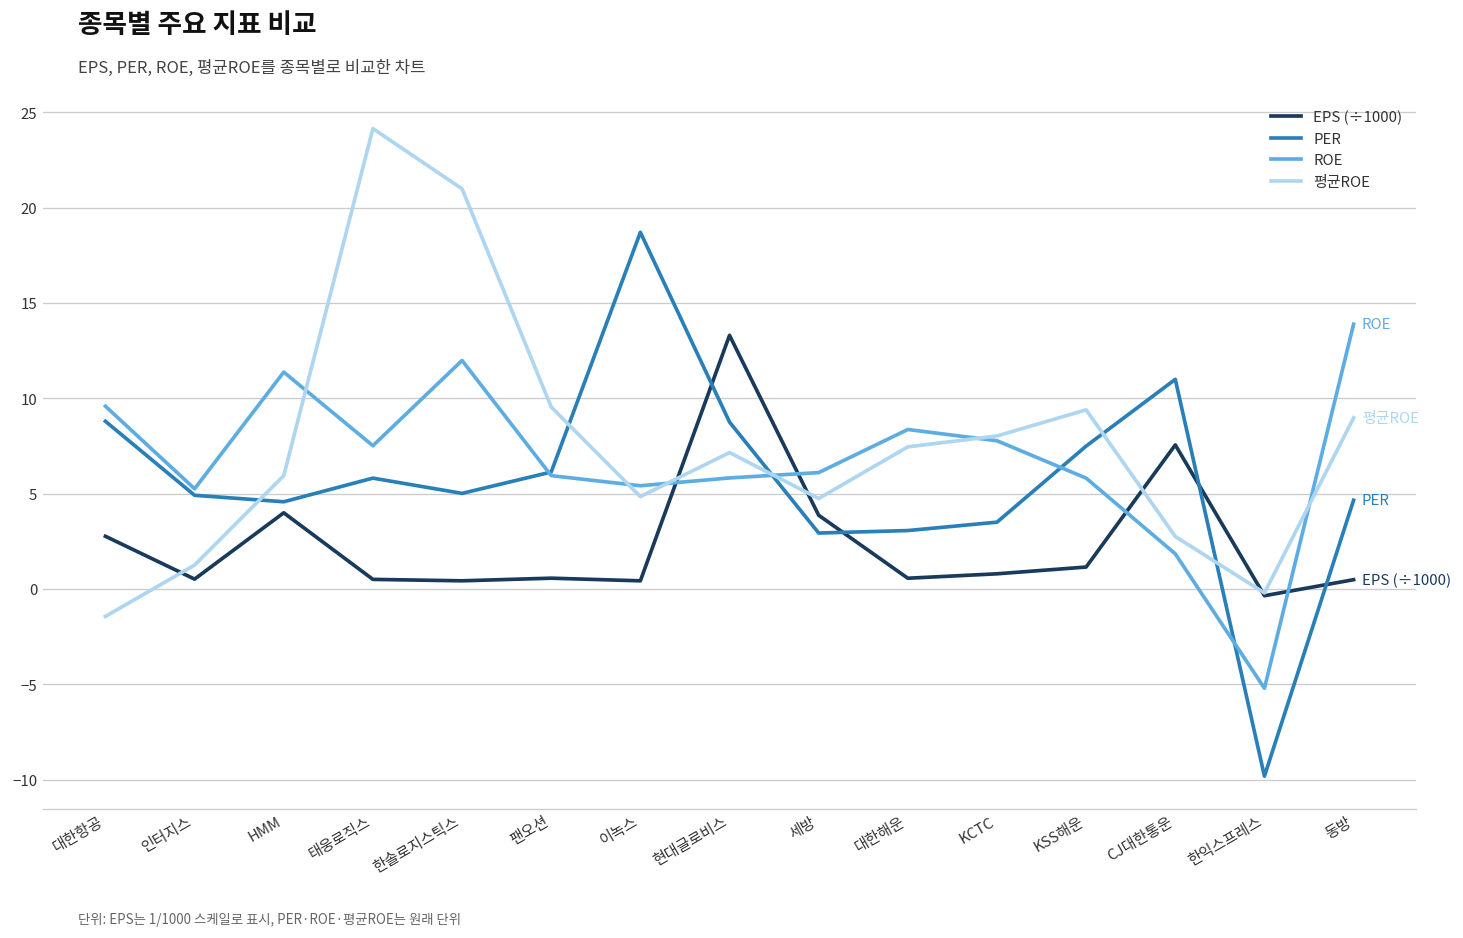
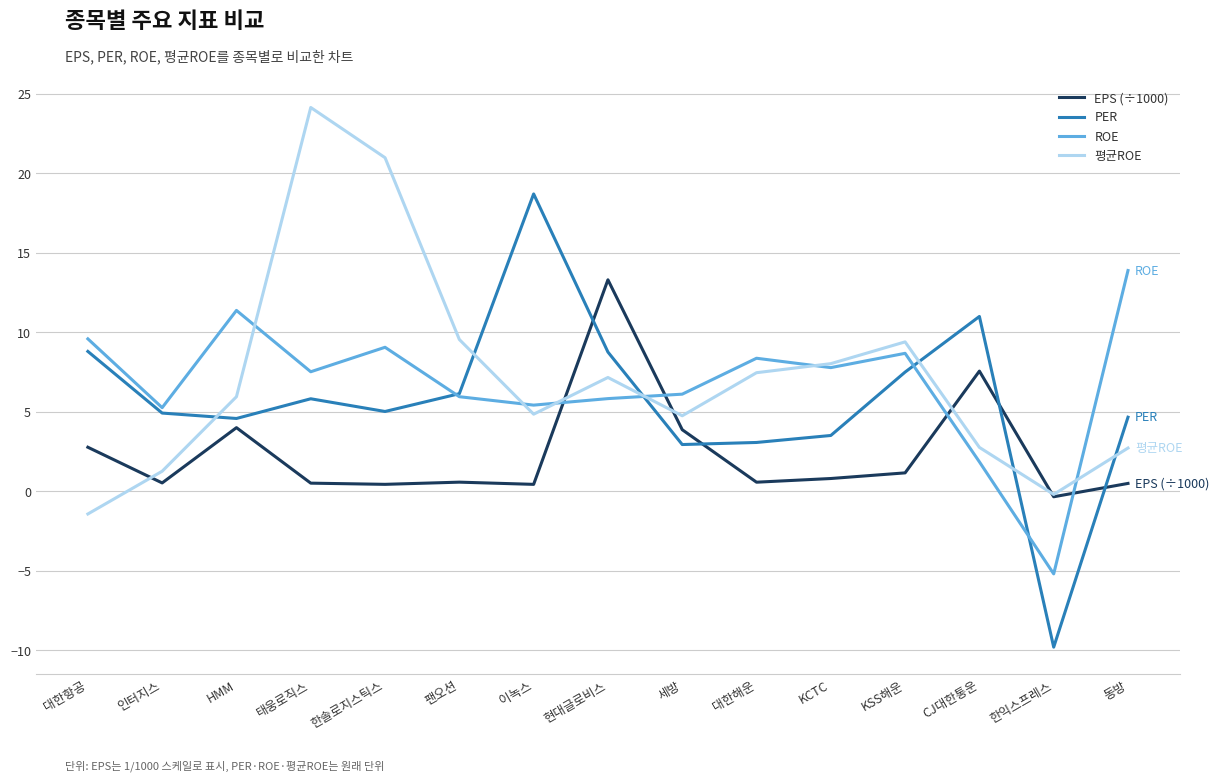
ROE, 한솔로지스틱스: 12.0 -> 9.1
ROE, KSS해운: 5.8 -> 8.7
평균ROE, 동방: 9.0 -> 2.7
